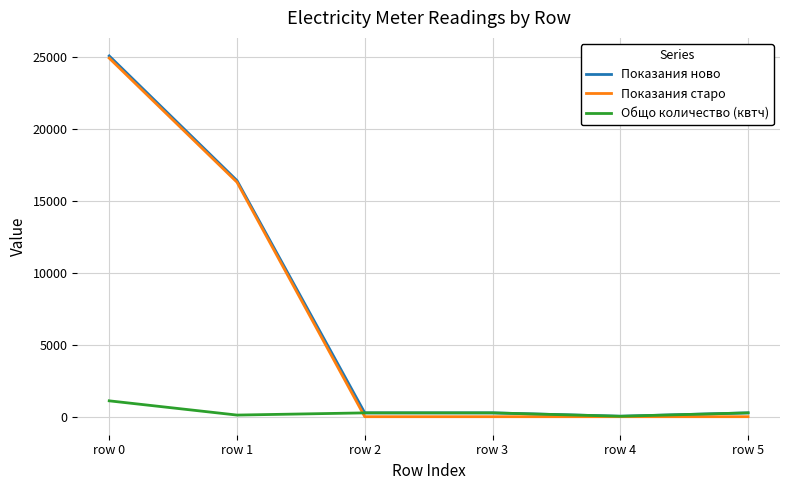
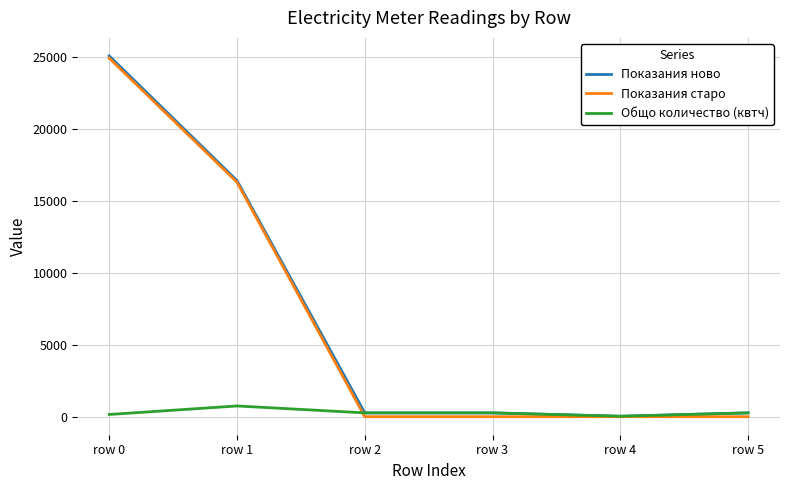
Общо количество (квтч), row 0: 1100 -> 200
Общо количество (квтч), row 1: 100 -> 700
